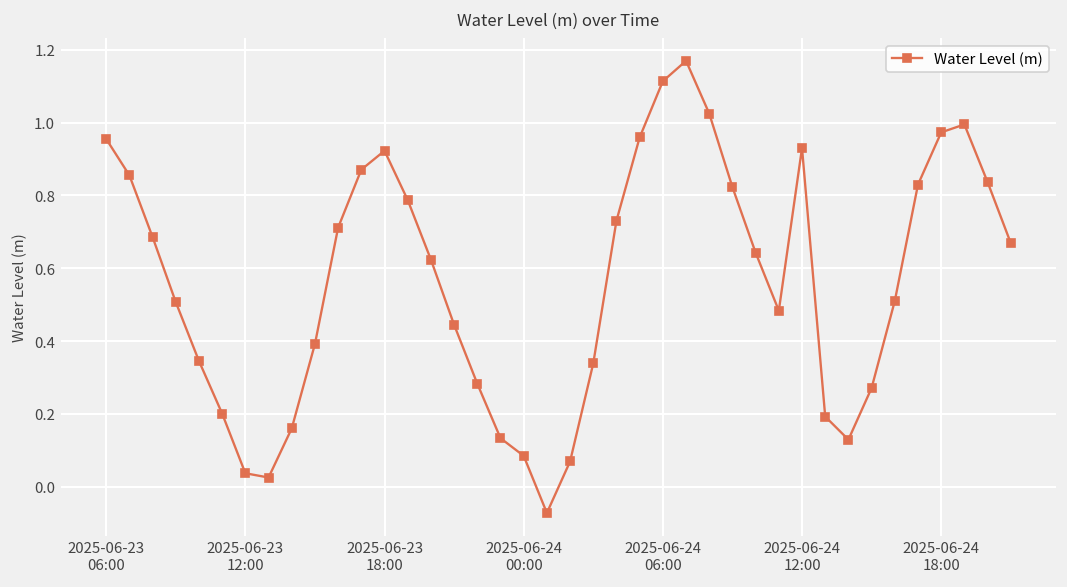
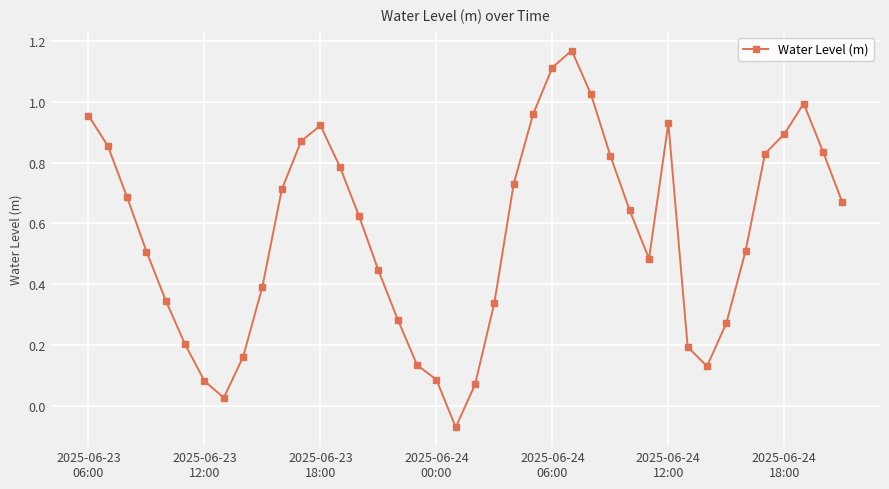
2025-06-23 12:00: 0.04 -> 0.08
2025-06-24 18:00: 0.97 -> 0.89
